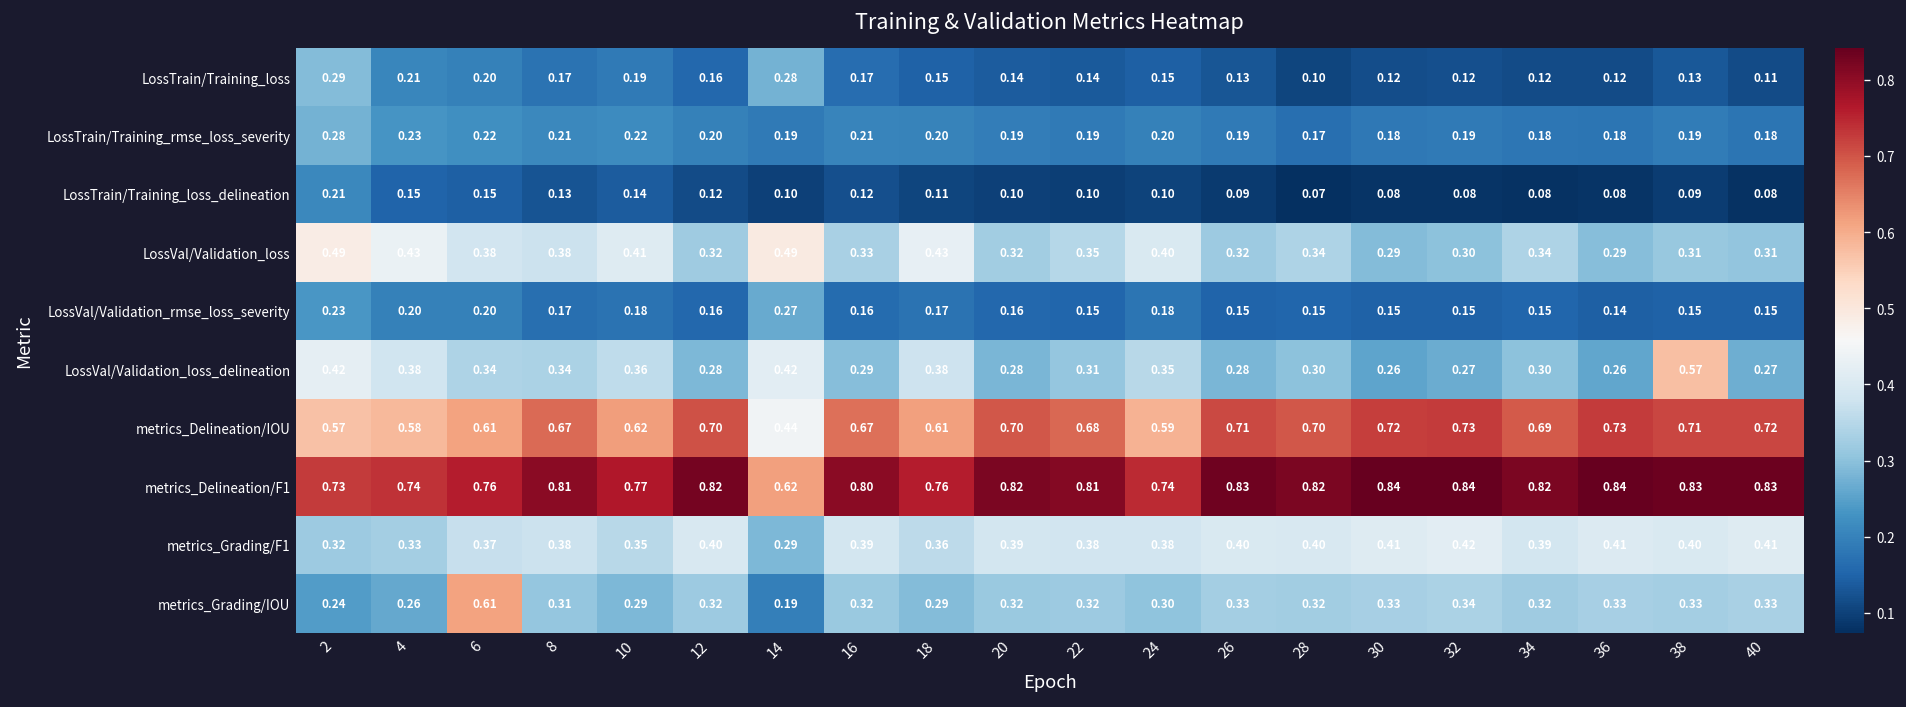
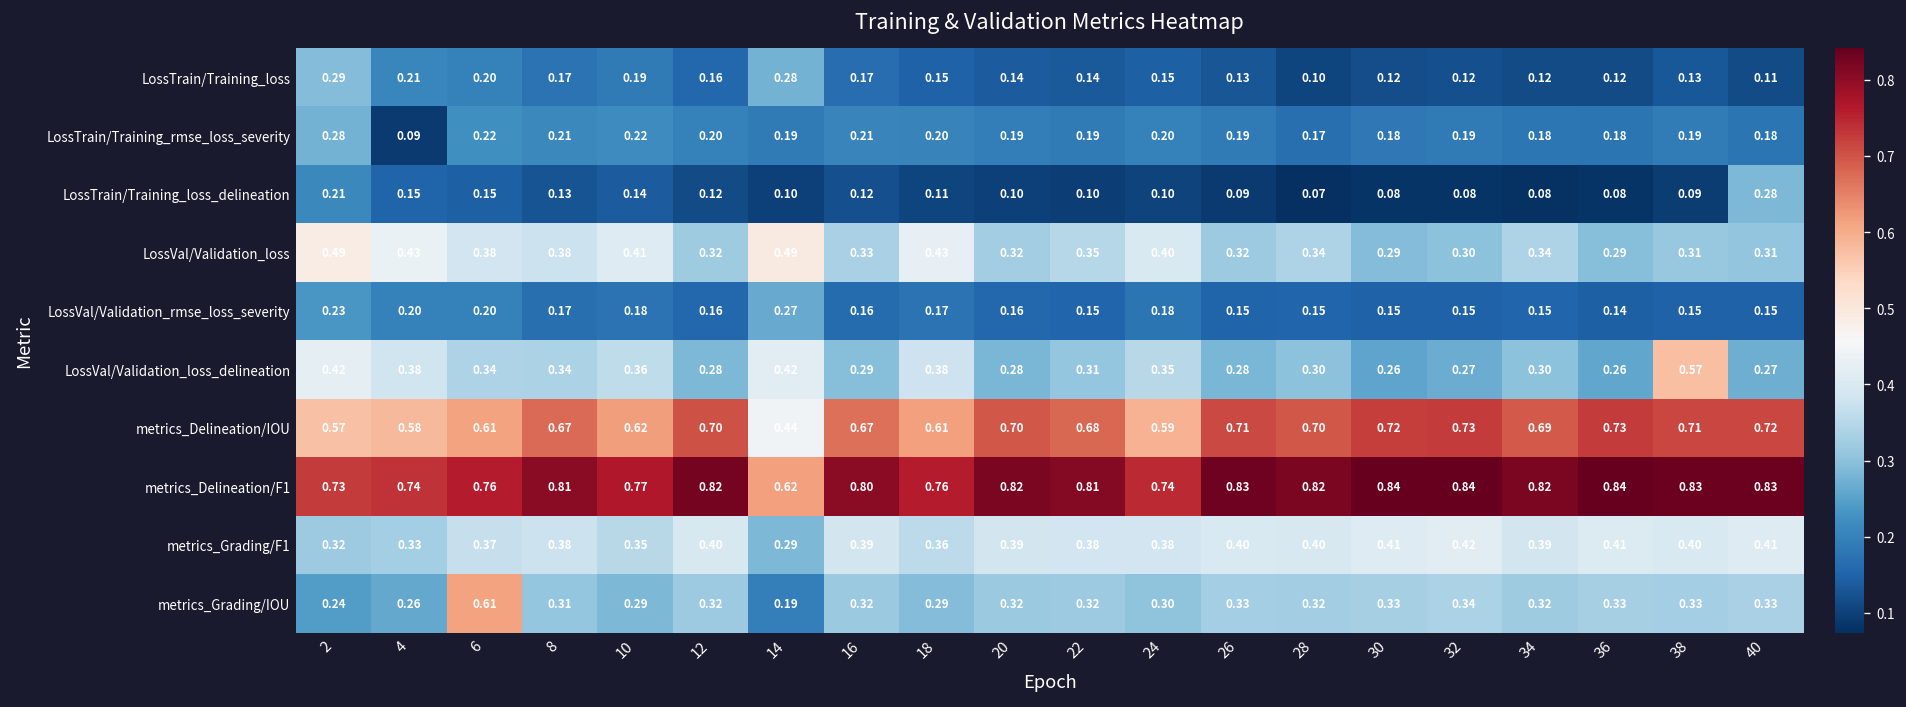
LossTrain/Training_rmse_loss_severity, 4: 0.23 -> 0.09
LossTrain/Training_loss_delineation, 40: 0.08 -> 0.28
